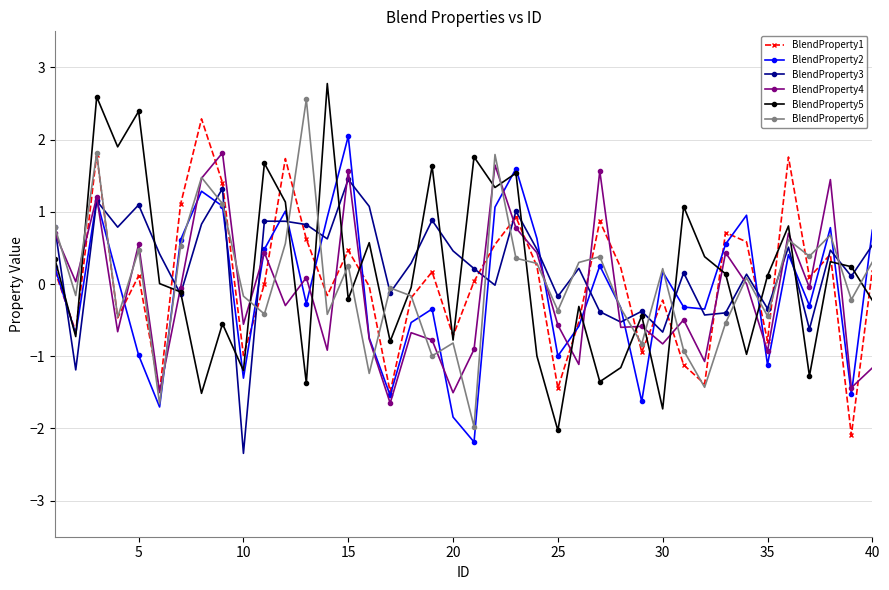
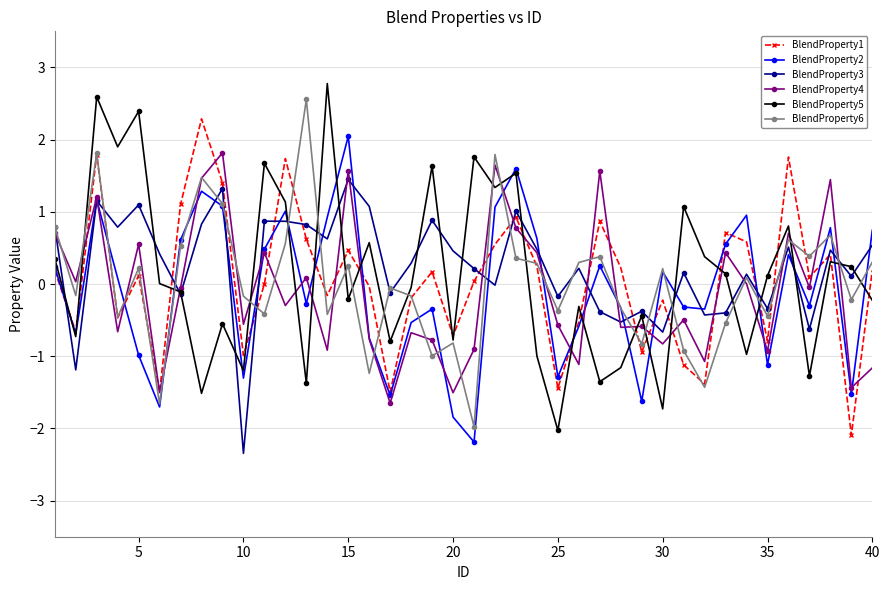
BlendProperty6, 5: 0.5 -> 0.2
BlendProperty2, 25: -1.0 -> -1.3
